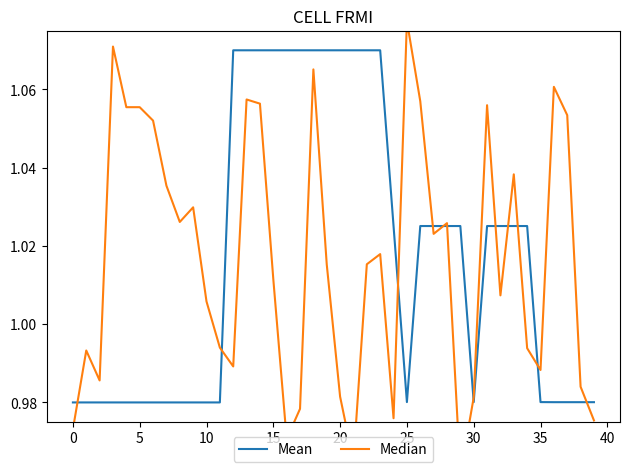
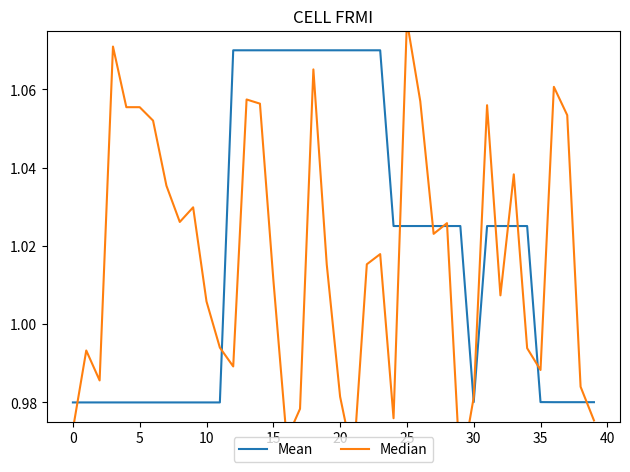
Mean, 25: 0.980 -> 1.025
